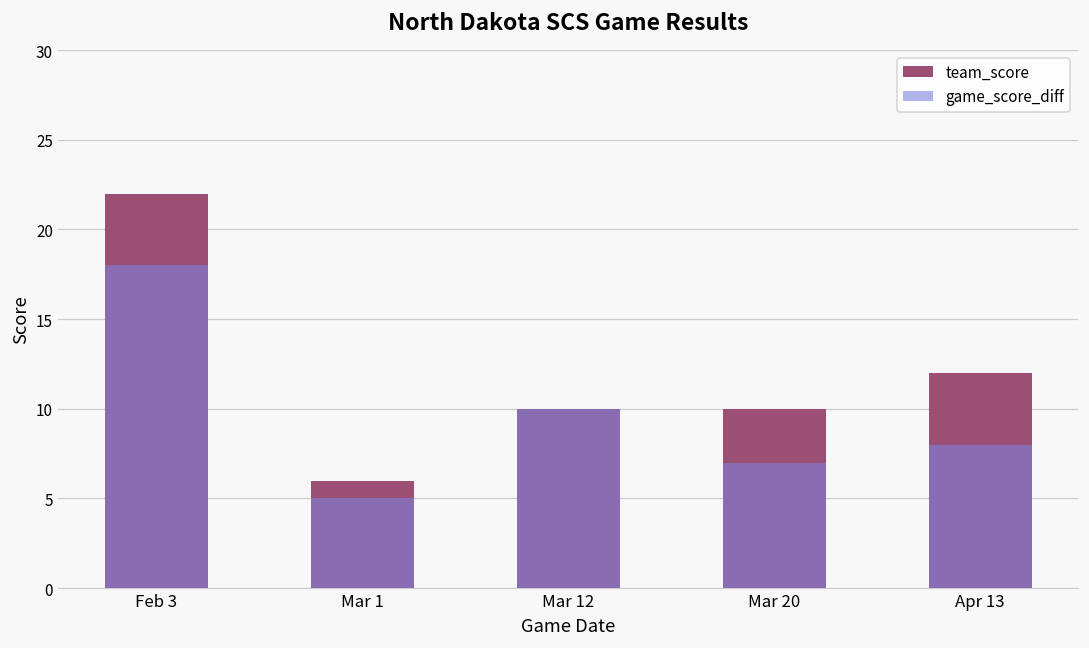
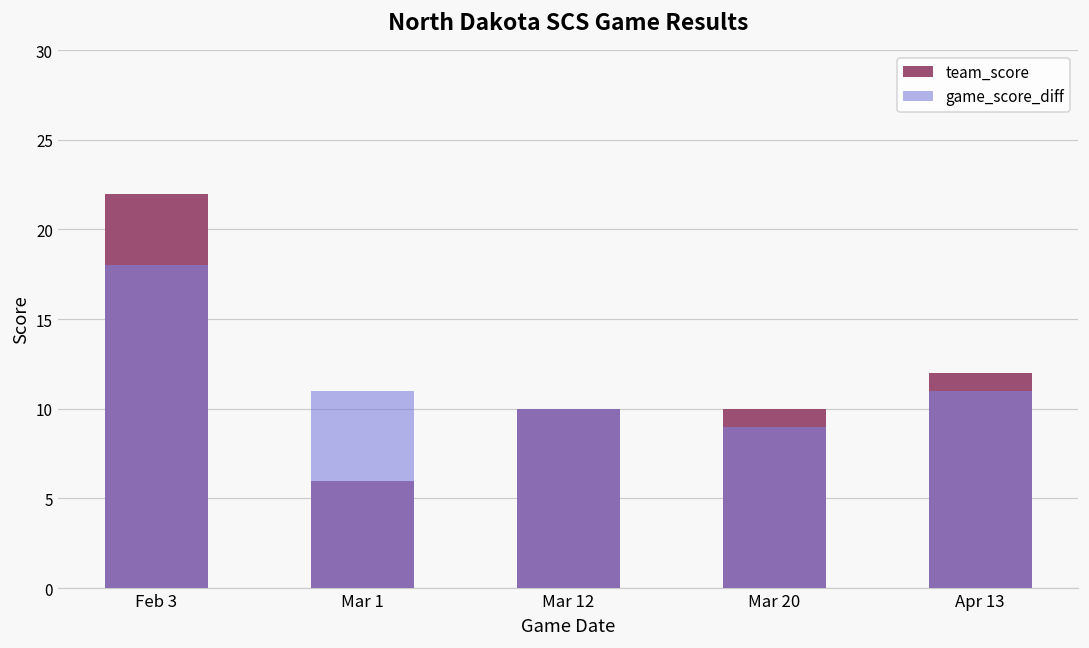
game_score_diff, Mar 1: 5 -> 11
game_score_diff, Mar 20: 7 -> 9
game_score_diff, Apr 13: 8 -> 11
